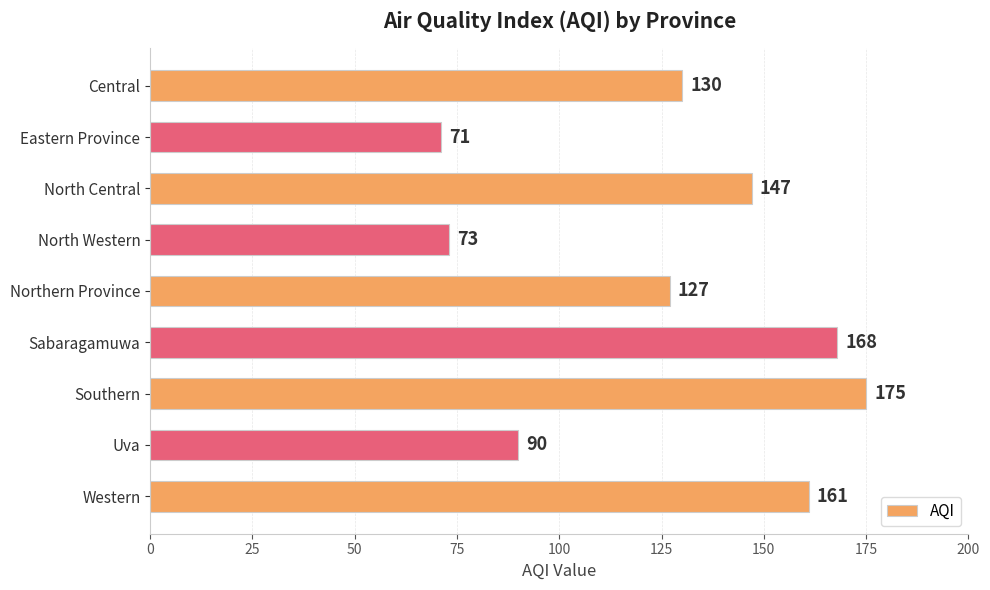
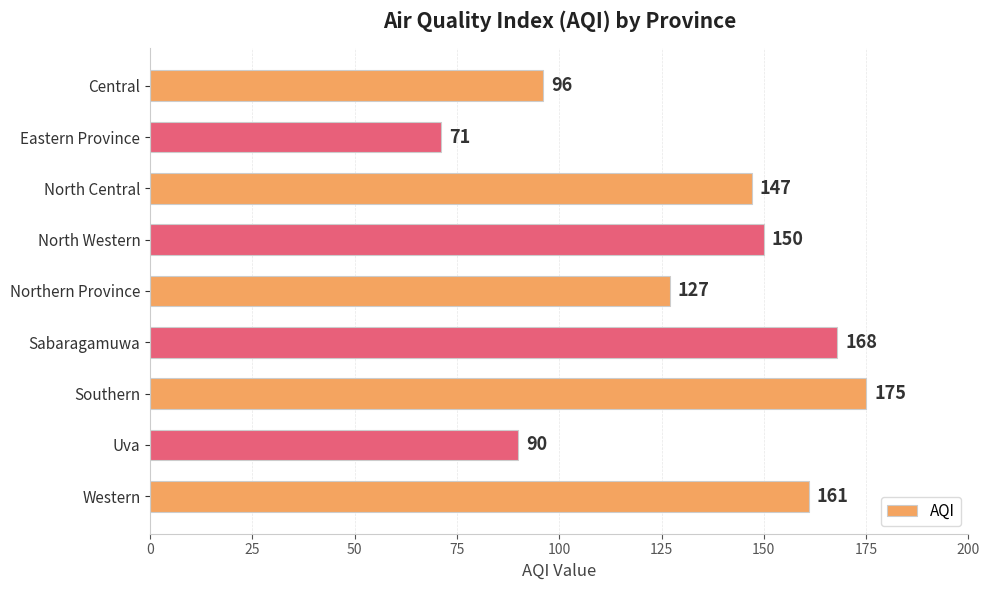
Central: 130 -> 96
North Western: 73 -> 150
